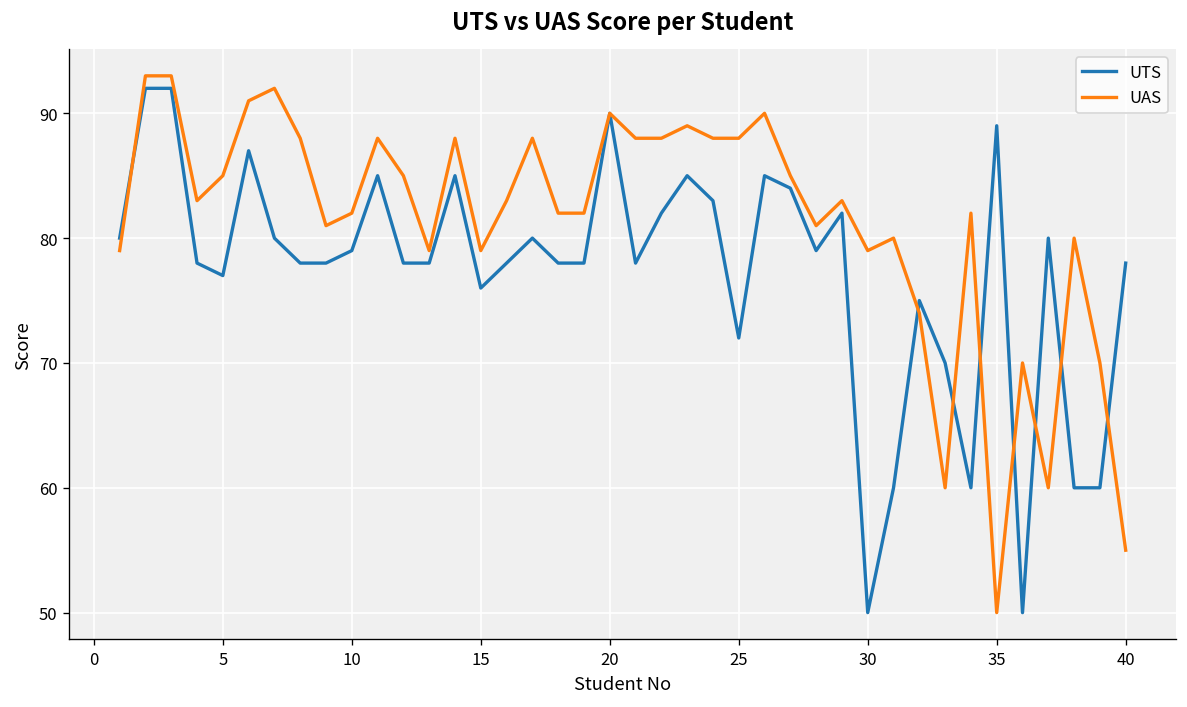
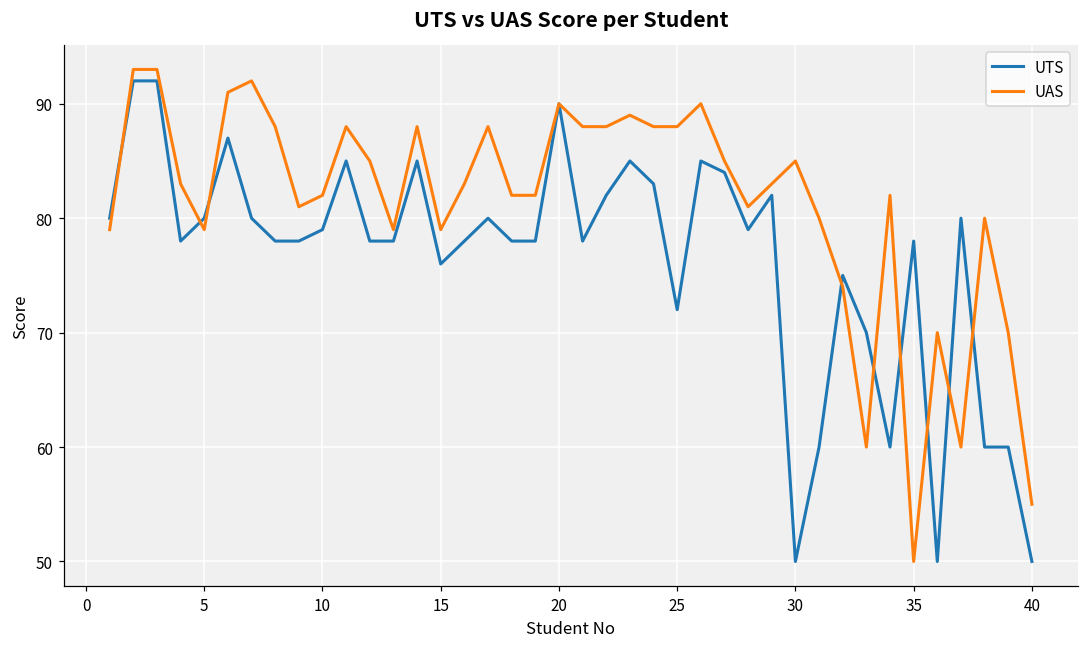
UTS, 5: 77 -> 80
UAS, 5: 85 -> 79
UAS, 30: 79 -> 85
UTS, 35: 89 -> 78
UTS, 40: 78 -> 50
